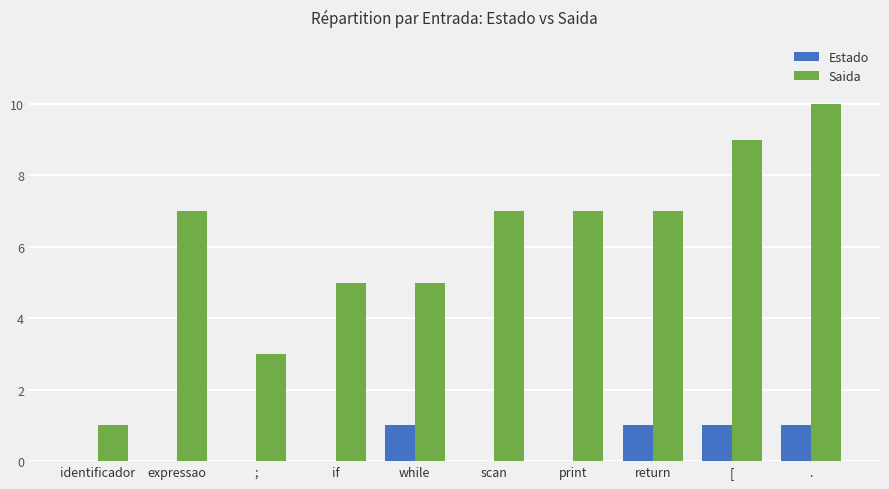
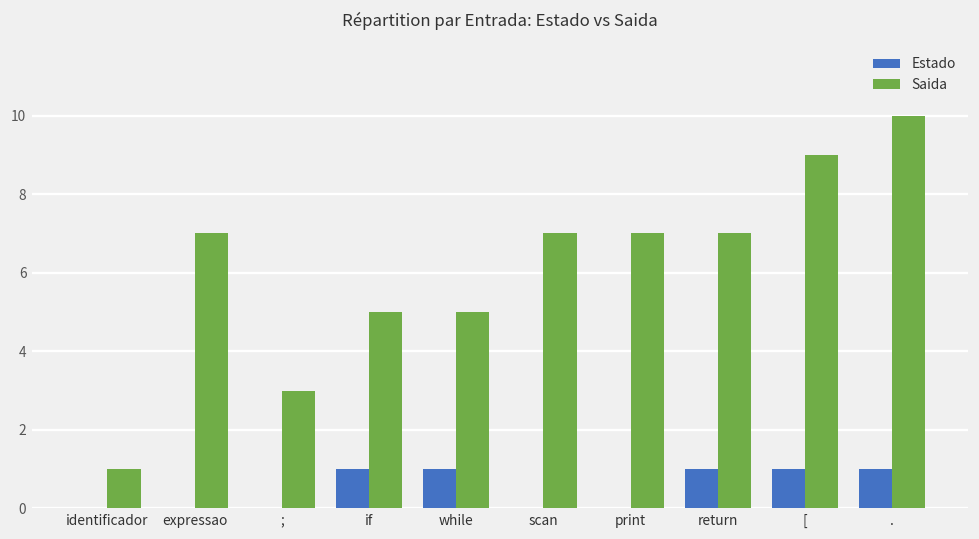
Estado, if: 0 -> 1
